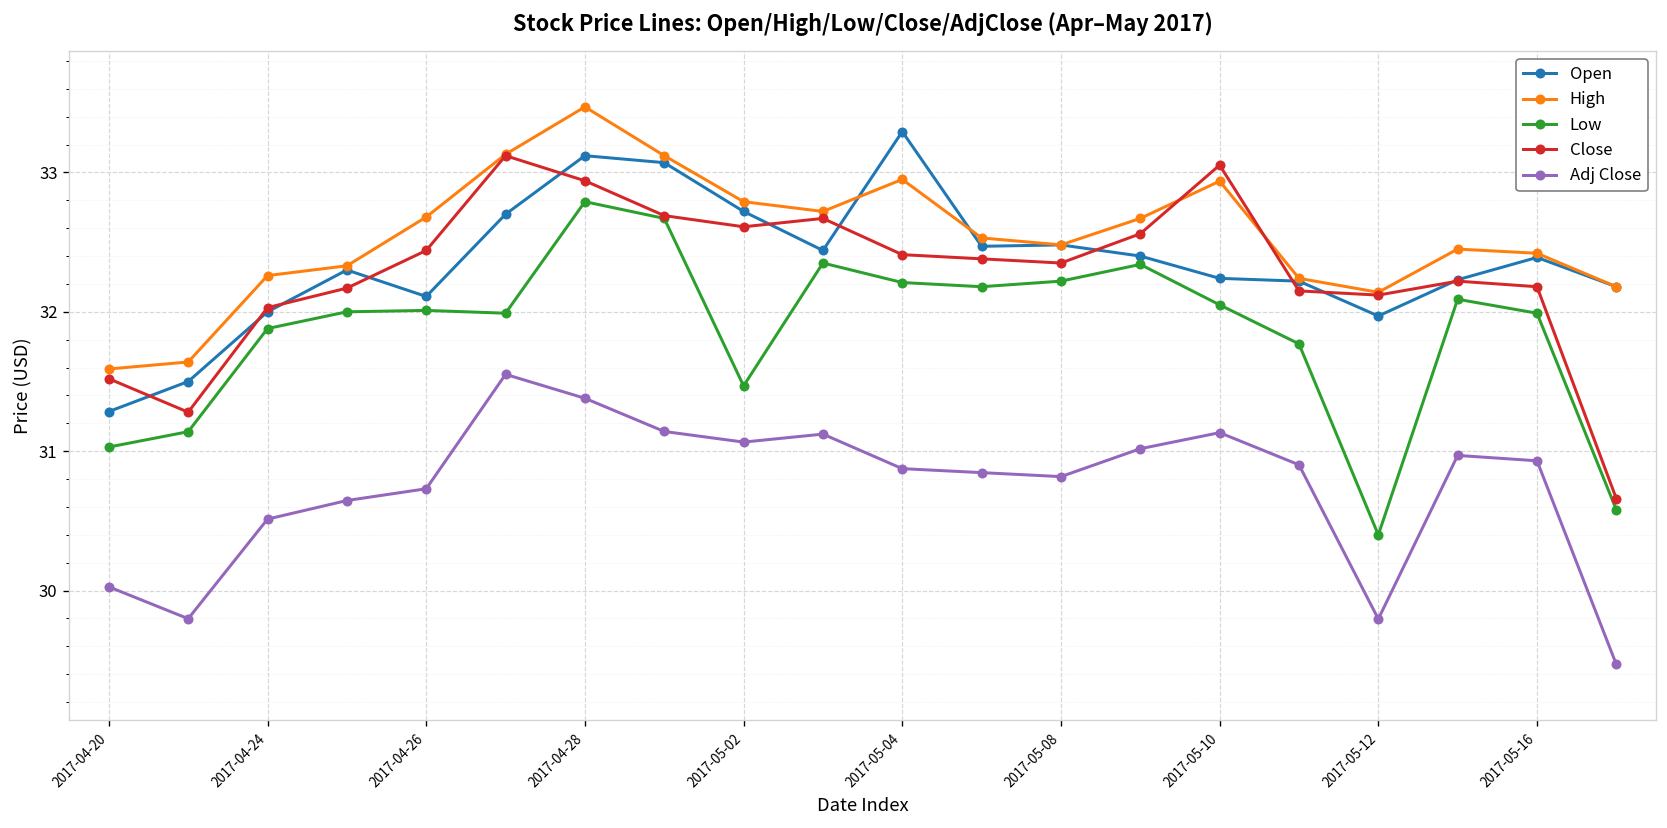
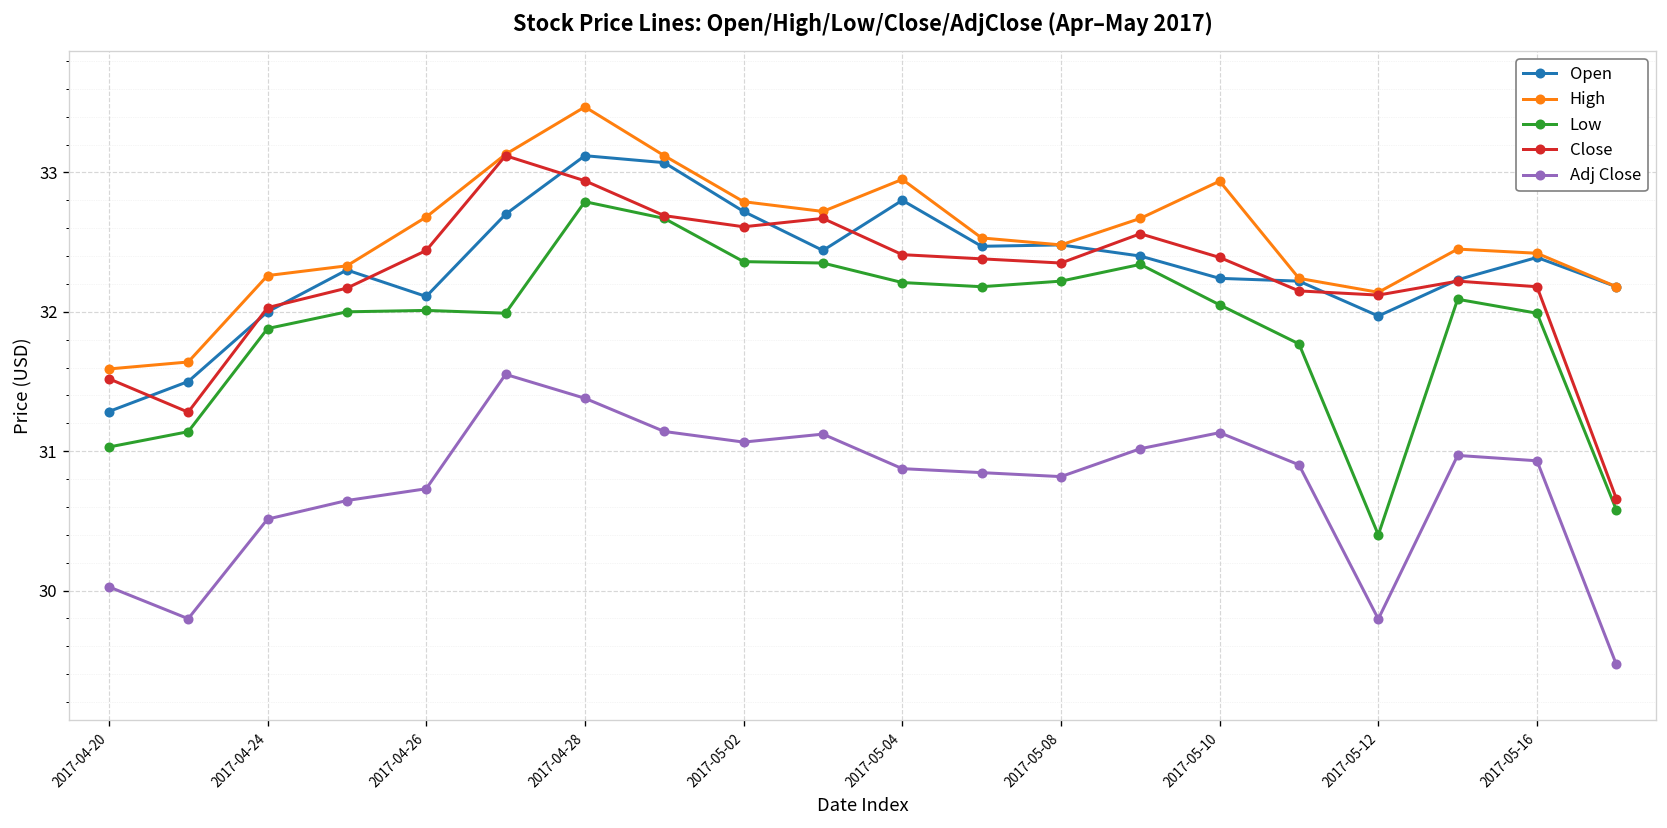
Low, 2017-05-02: 31.47 -> 32.36
Open, 2017-05-04: 33.29 -> 32.80
Close, 2017-05-10: 33.05 -> 32.39
